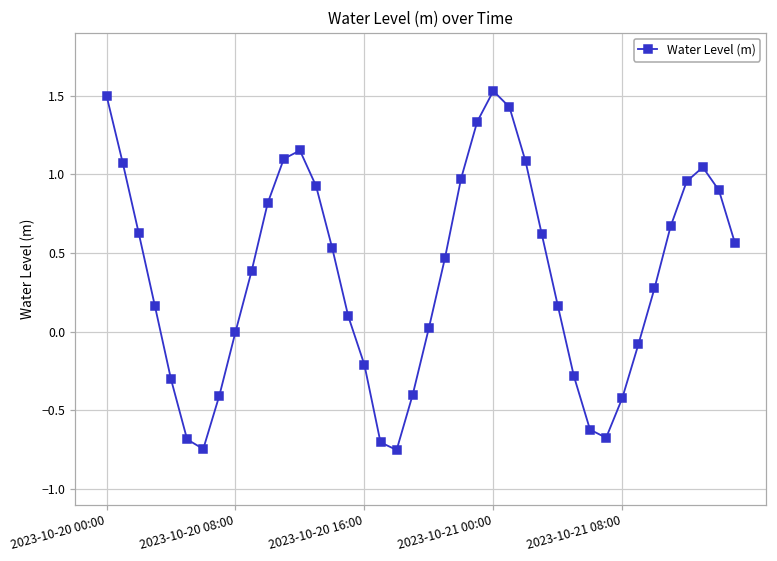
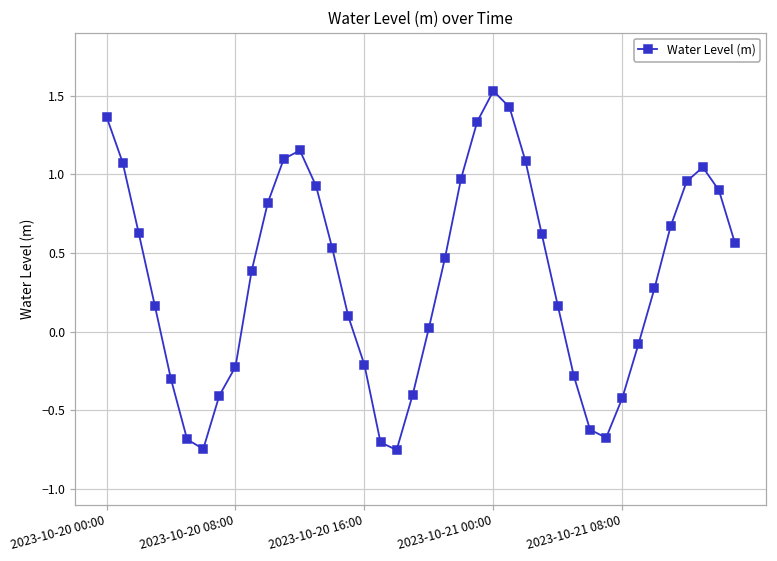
2023-10-20 00:00: 1.50 -> 1.37
2023-10-20 08:00: 0.00 -> -0.22
